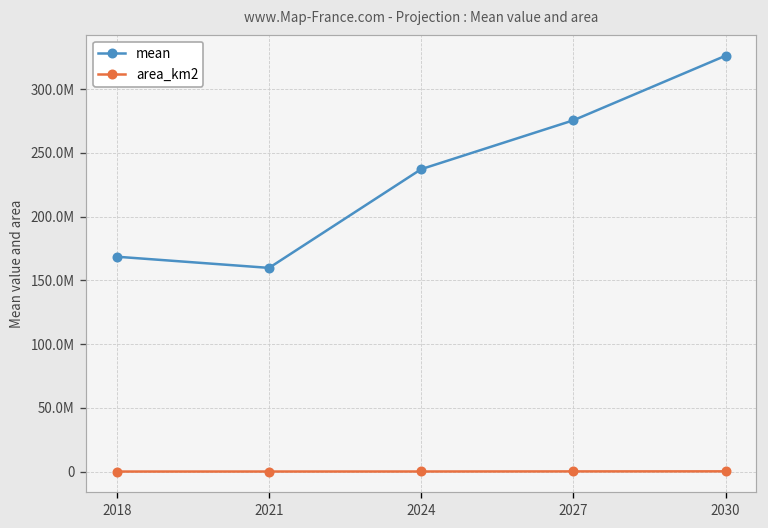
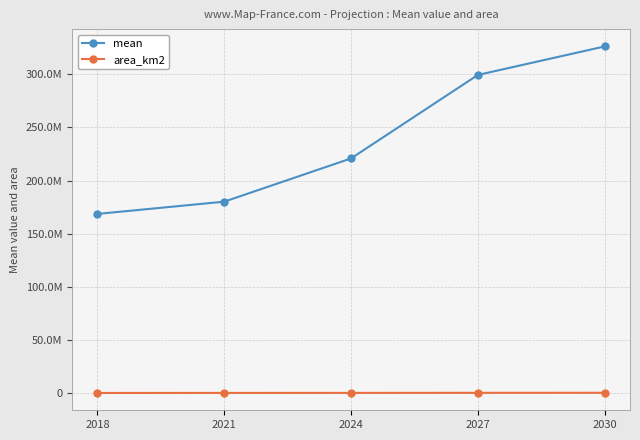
mean, 2021: 160000000 -> 180000000
mean, 2024: 237000000 -> 221000000
mean, 2027: 276000000 -> 299000000
